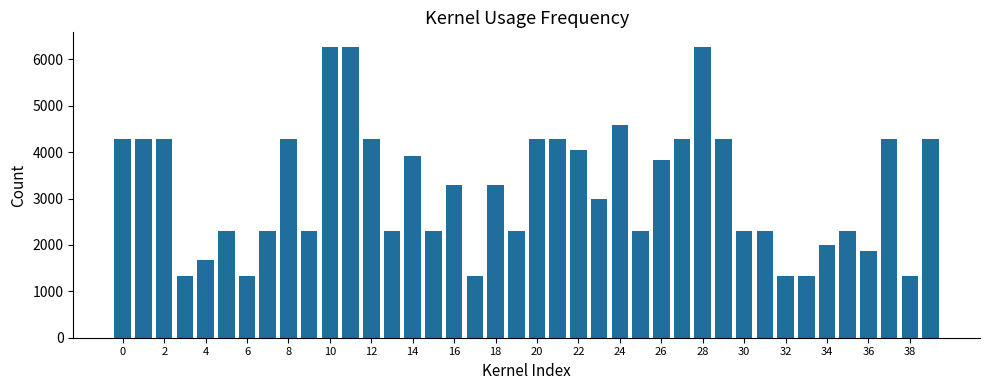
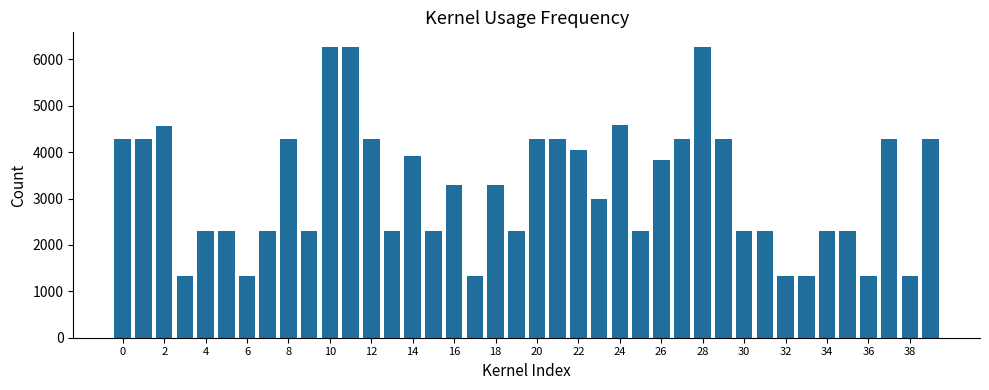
2: 4300 -> 4600
4: 1700 -> 2300
34: 2000 -> 2300
36: 1900 -> 1300
